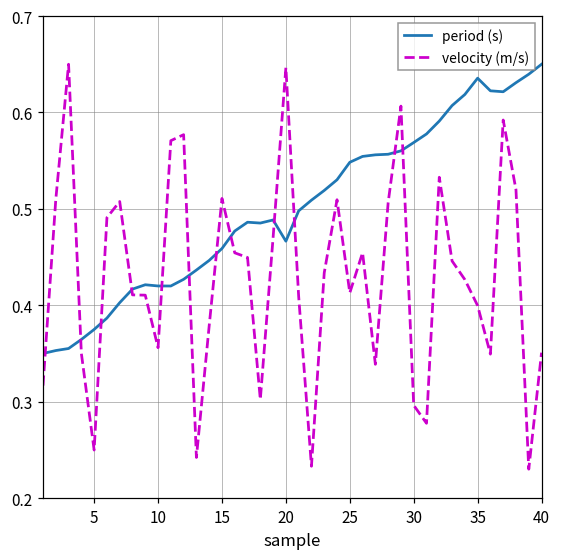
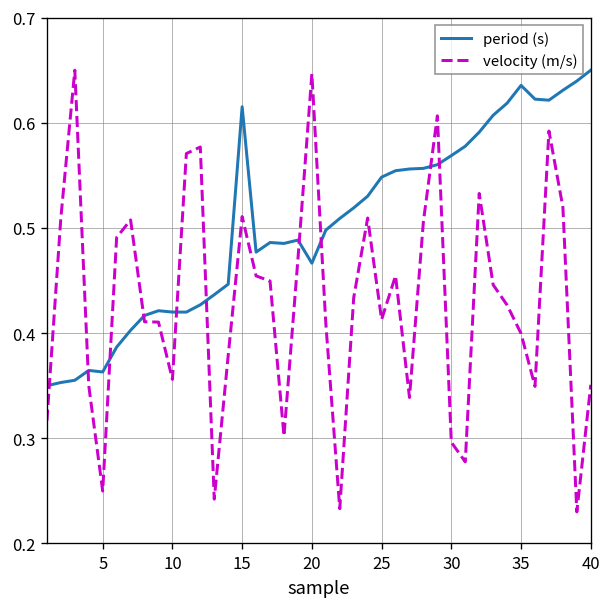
period (s), 5: 0.37 -> 0.36
period (s), 15: 0.46 -> 0.62
